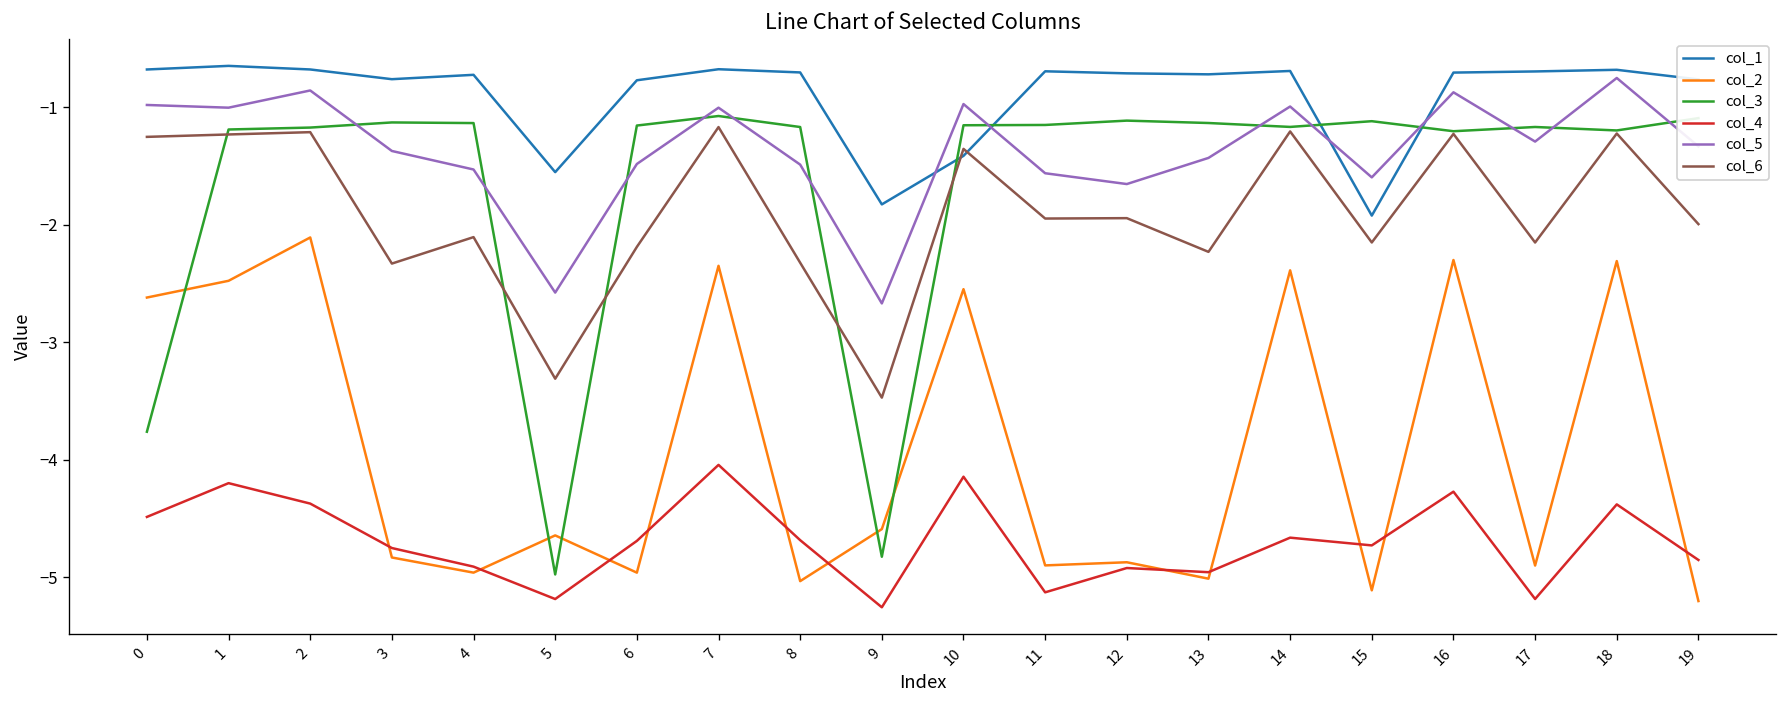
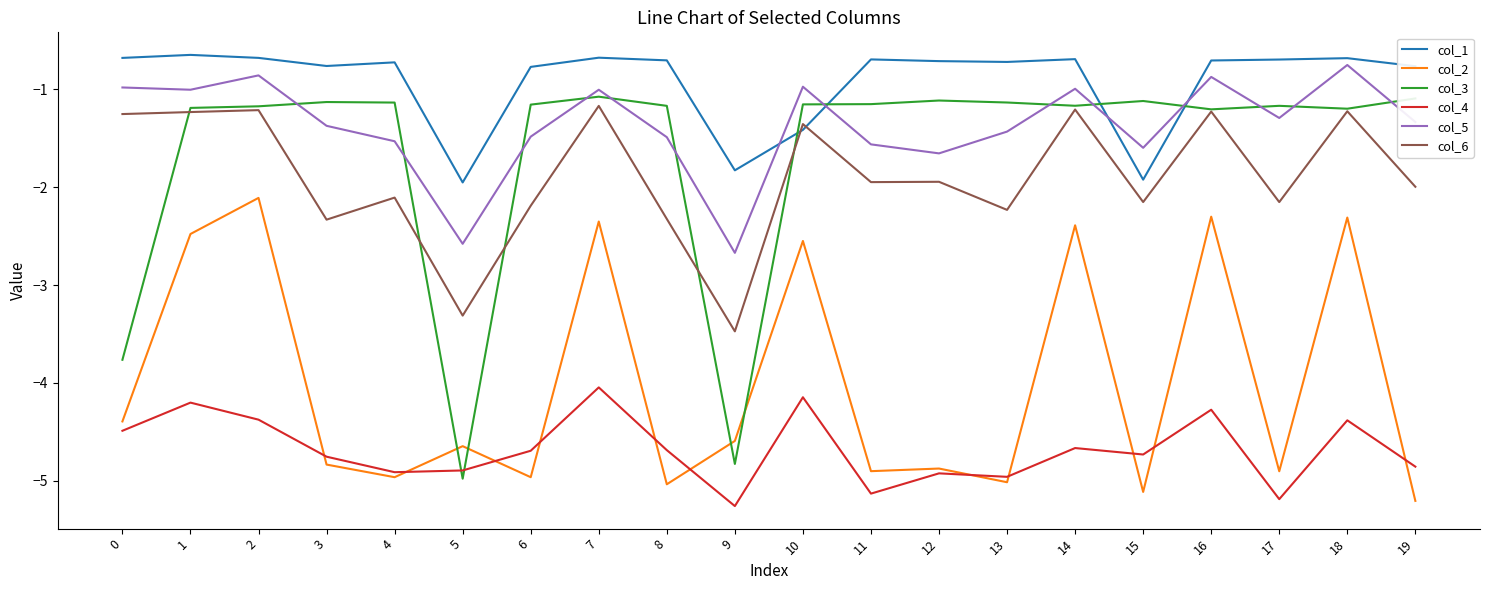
col_2, 0: -2.6 -> -4.4
col_1, 5: -1.6 -> -2.0
col_4, 5: -5.2 -> -4.9
